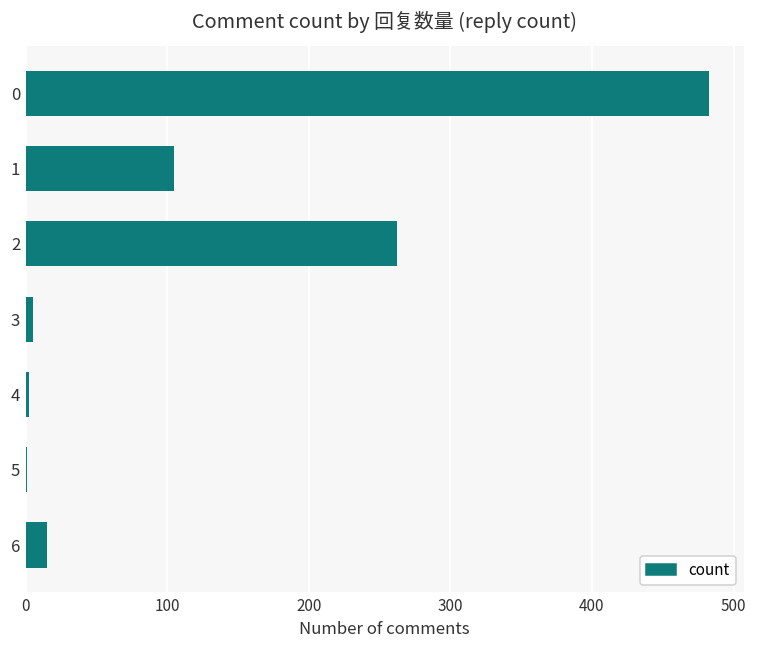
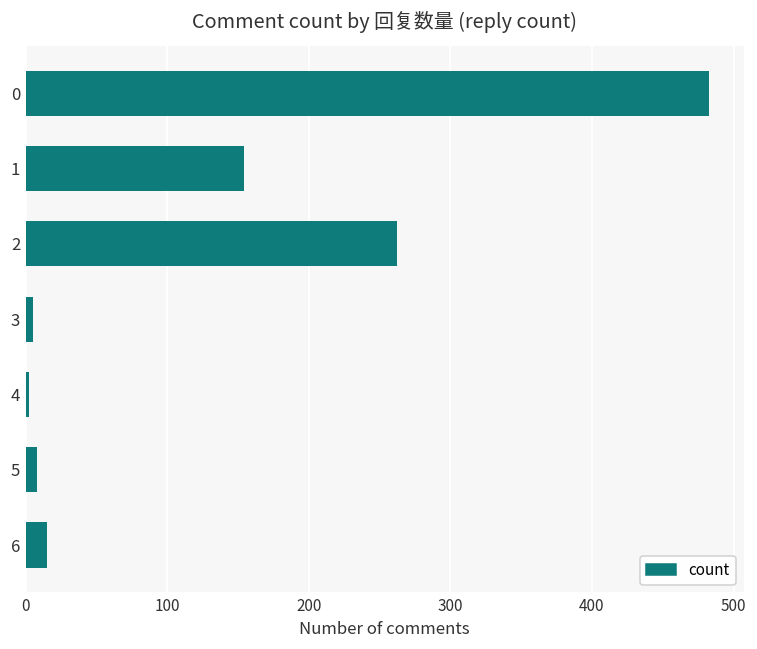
1: 105 -> 154
5: 1 -> 8
